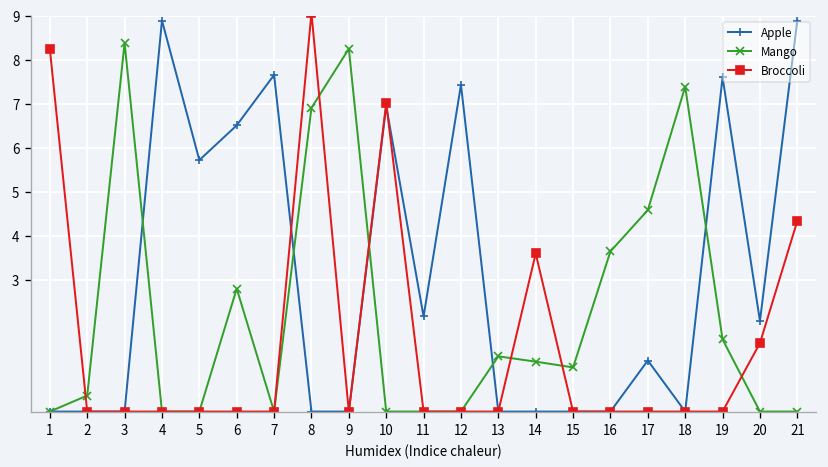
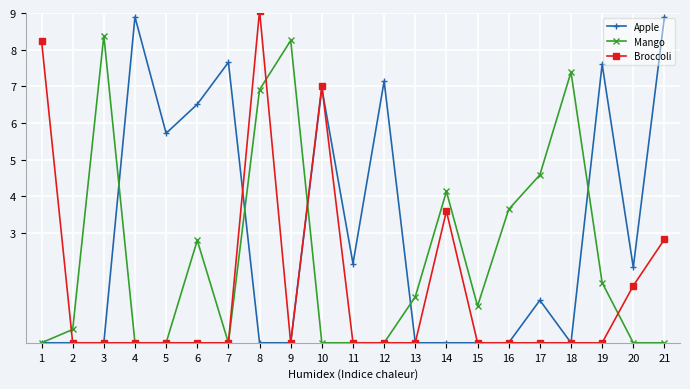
Apple, 12: 7.4 -> 7.1
Mango, 14: 1.1 -> 4.1
Broccoli, 21: 4.3 -> 2.8
